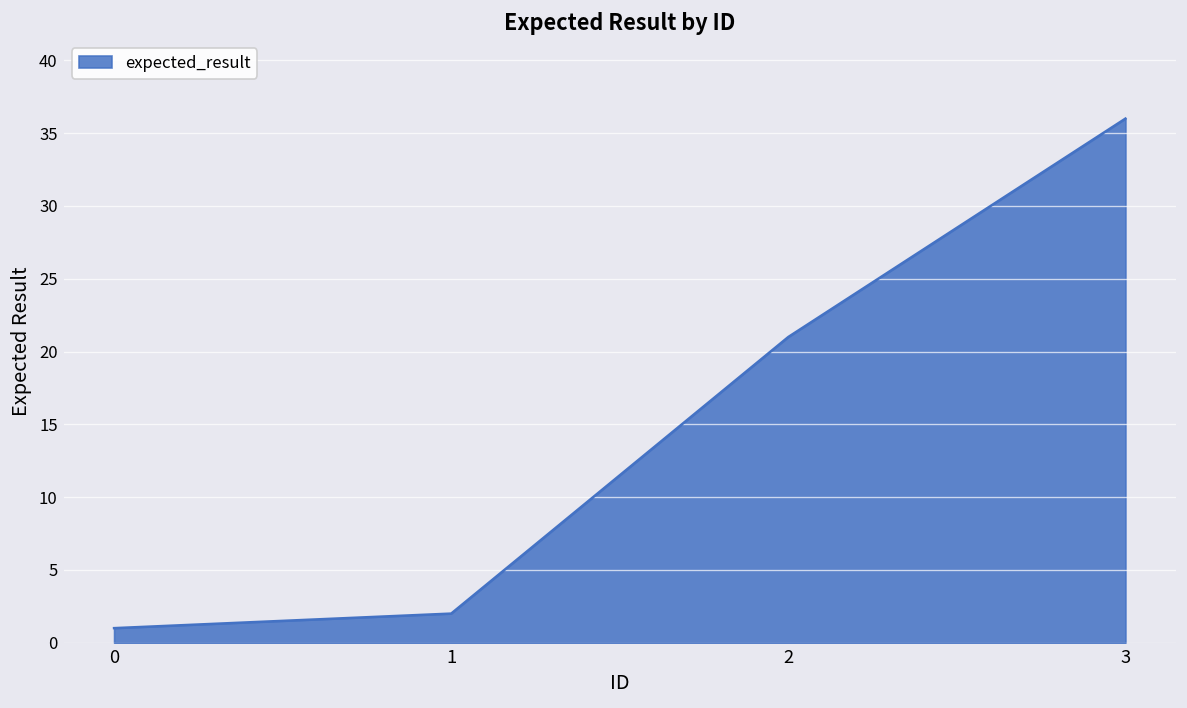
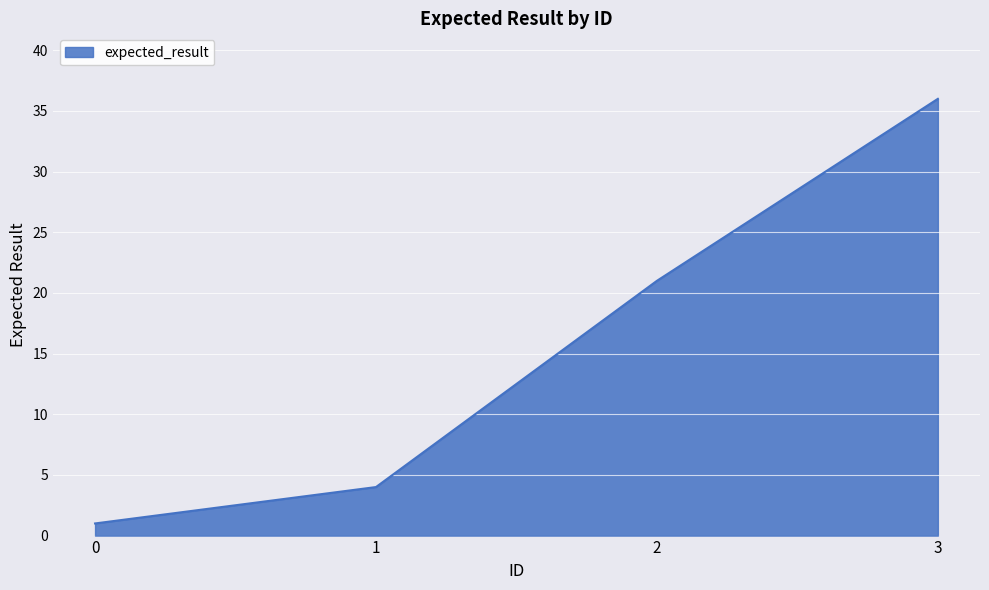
1: 2 -> 4
